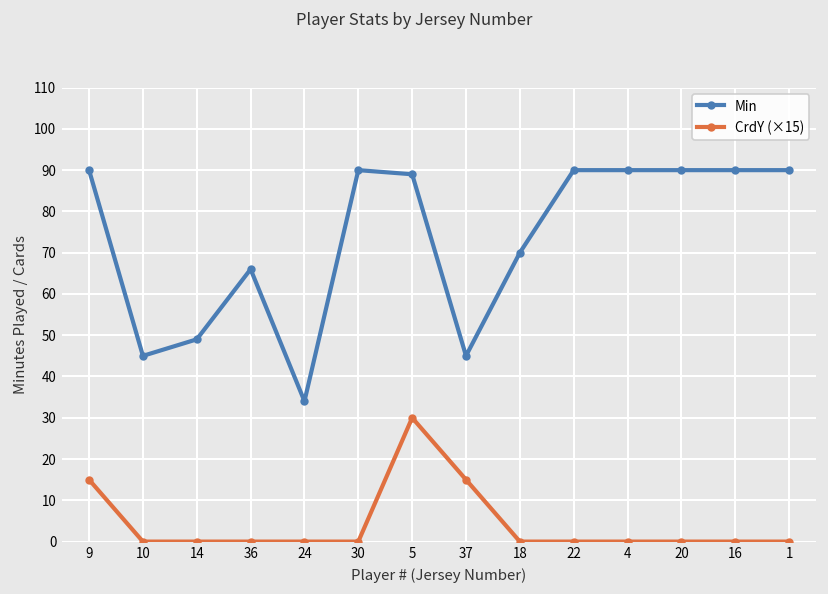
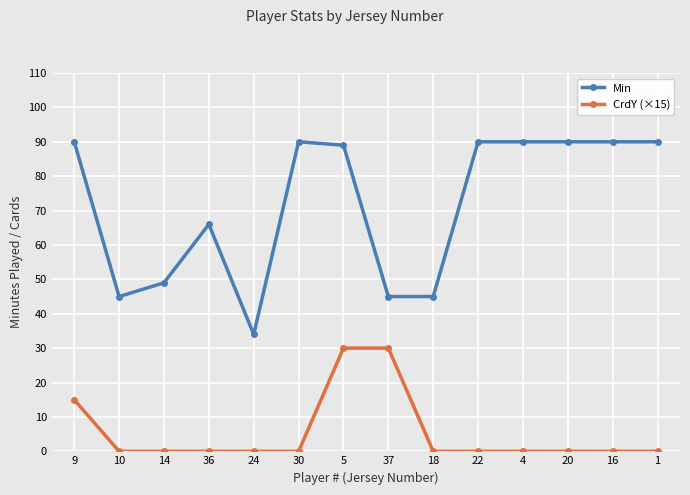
CrdY (×15), 37: 15 -> 30
Min, 18: 70 -> 45
